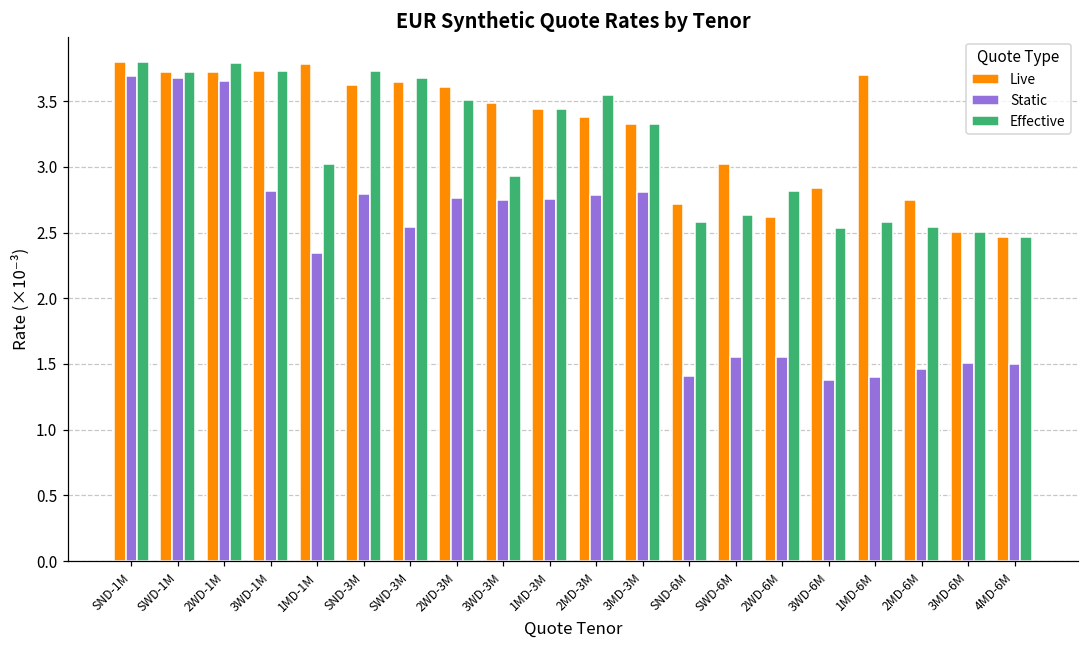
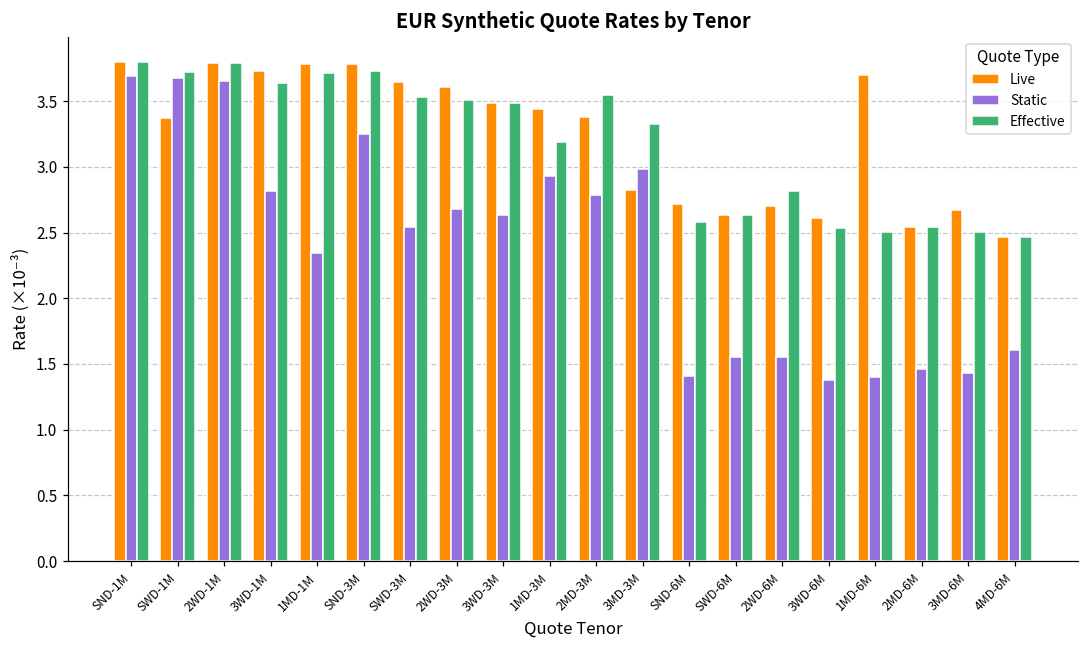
Live, SWD-1M: 3.72 -> 3.37
Live, 2WD-1M: 3.72 -> 3.79
Effective, 3WD-1M: 3.73 -> 3.64
Effective, 1MD-1M: 3.02 -> 3.71
Live, SND-3M: 3.62 -> 3.78
Static, SND-3M: 2.80 -> 3.25
Effective, SWD-3M: 3.67 -> 3.53
Static, 2WD-3M: 2.76 -> 2.68
Static, 3WD-3M: 2.75 -> 2.63
Effective, 3WD-3M: 2.93 -> 3.49
Static, 1MD-3M: 2.75 -> 2.93
Effective, 1MD-3M: 3.44 -> 3.19
Live, 3MD-3M: 3.33 -> 2.83
Static, 3MD-3M: 2.81 -> 2.98
Live, SWD-6M: 3.02 -> 2.63
Live, 2WD-6M: 2.62 -> 2.70
Live, 3WD-6M: 2.84 -> 2.61
Effective, 1MD-6M: 2.58 -> 2.51
Live, 2MD-6M: 2.75 -> 2.54
Live, 3MD-6M: 2.50 -> 2.67
Static, 3MD-6M: 1.51 -> 1.43
Static, 4MD-6M: 1.50 -> 1.61
